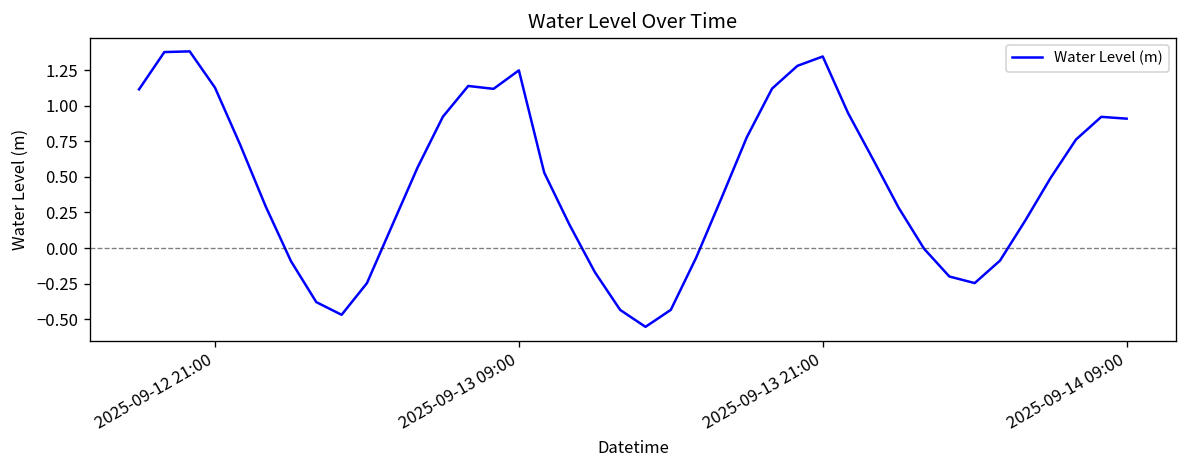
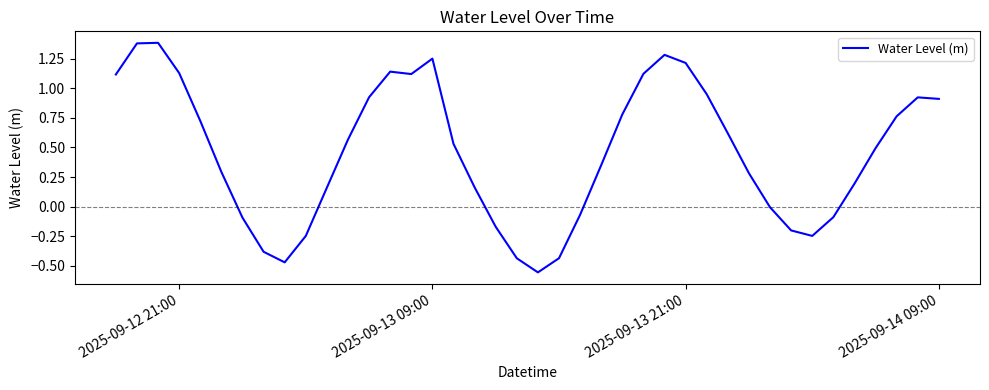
2025-09-13 21:00: 1.35 -> 1.21
